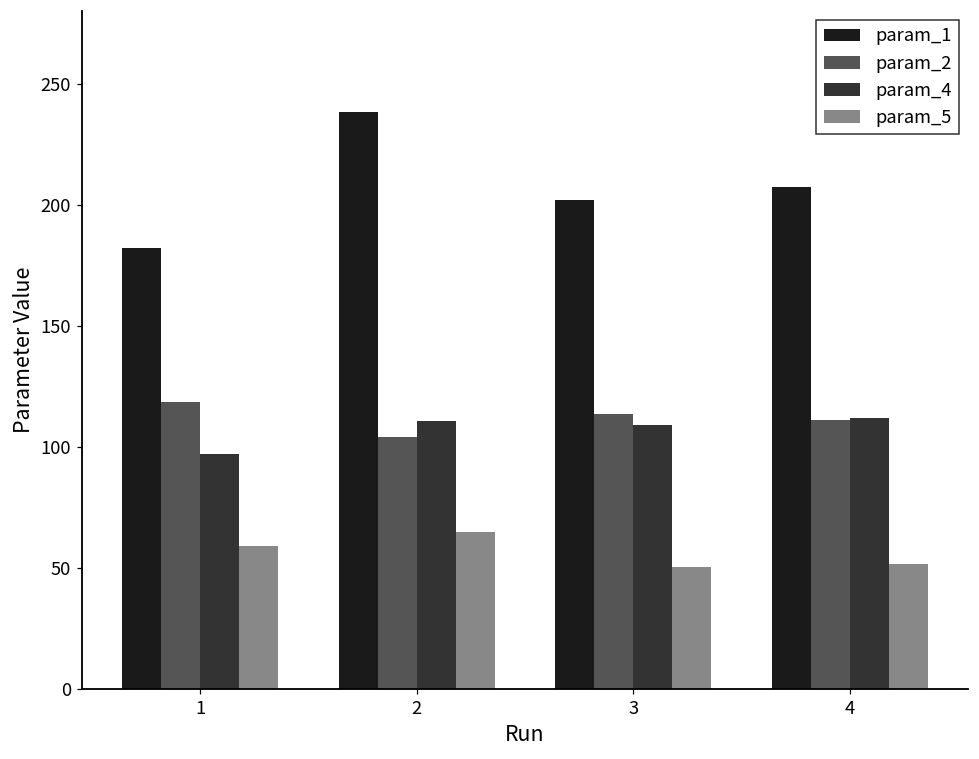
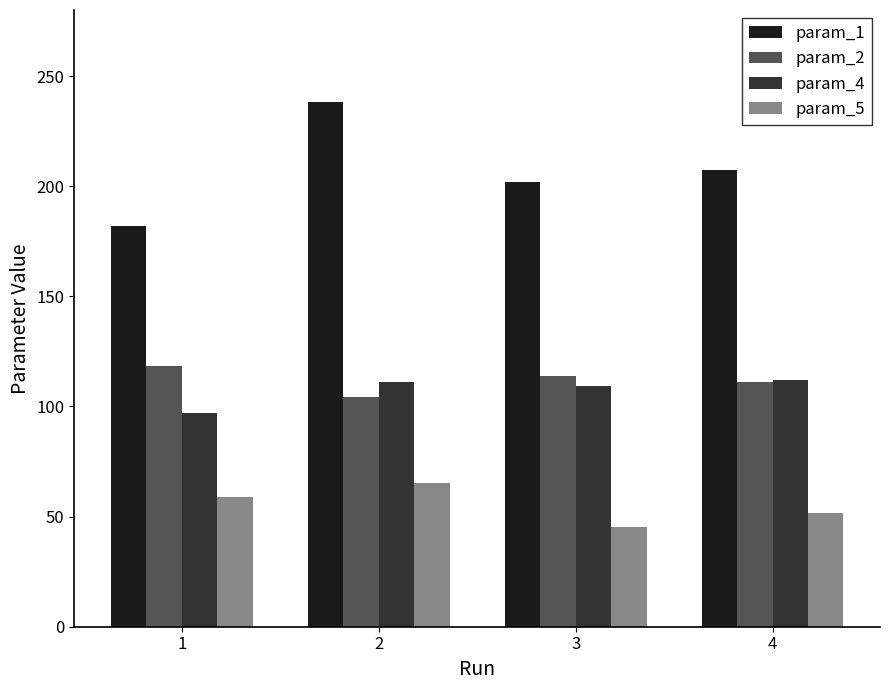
param_5, 3: 51 -> 45
